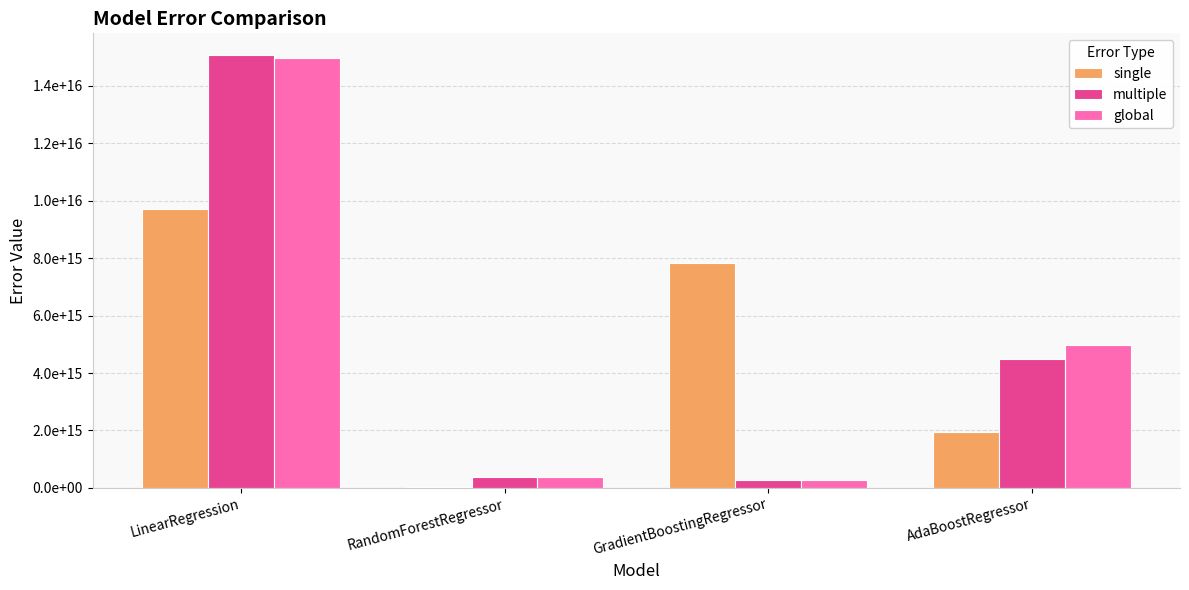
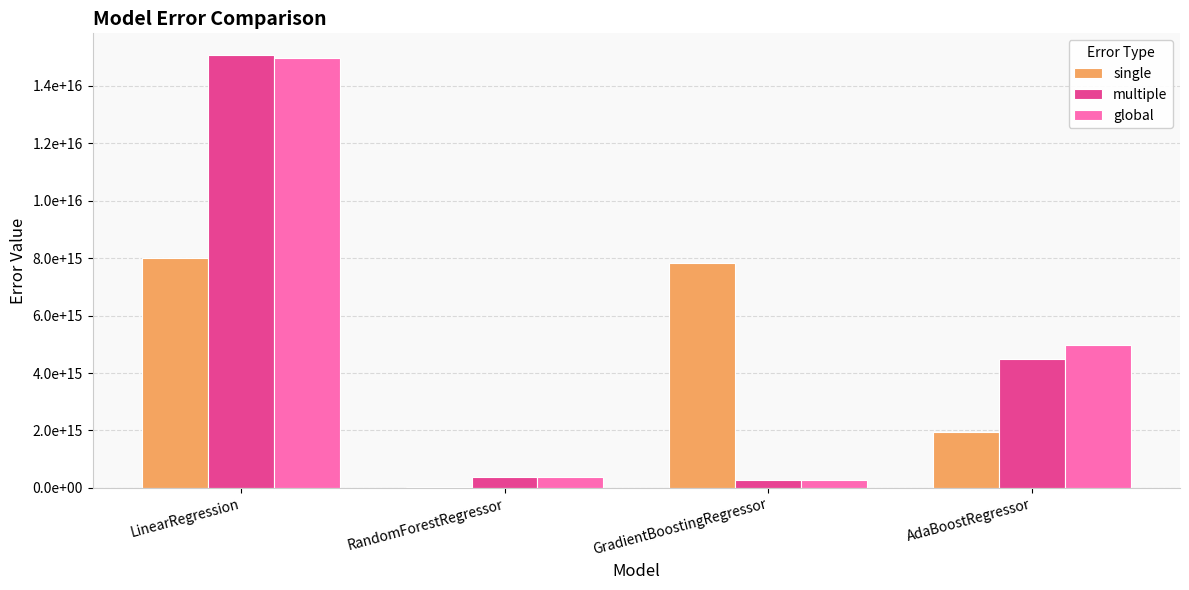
single, LinearRegression: 9700000000000000 -> 8000000000000000
